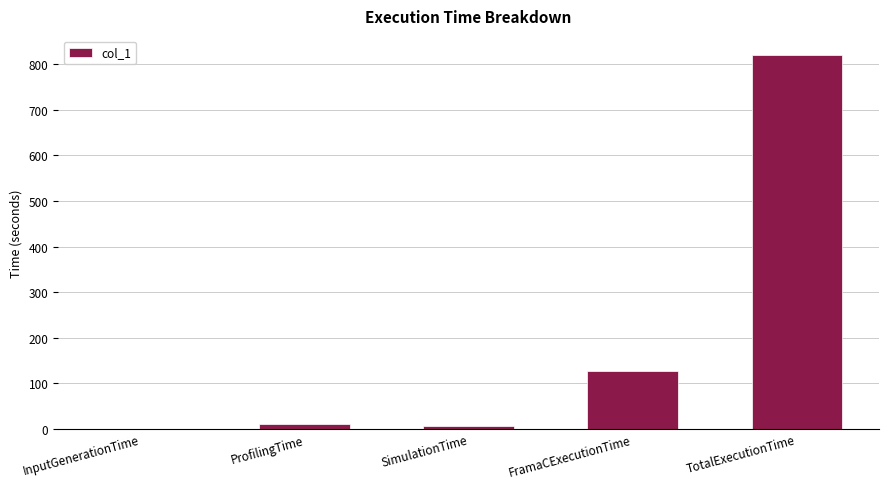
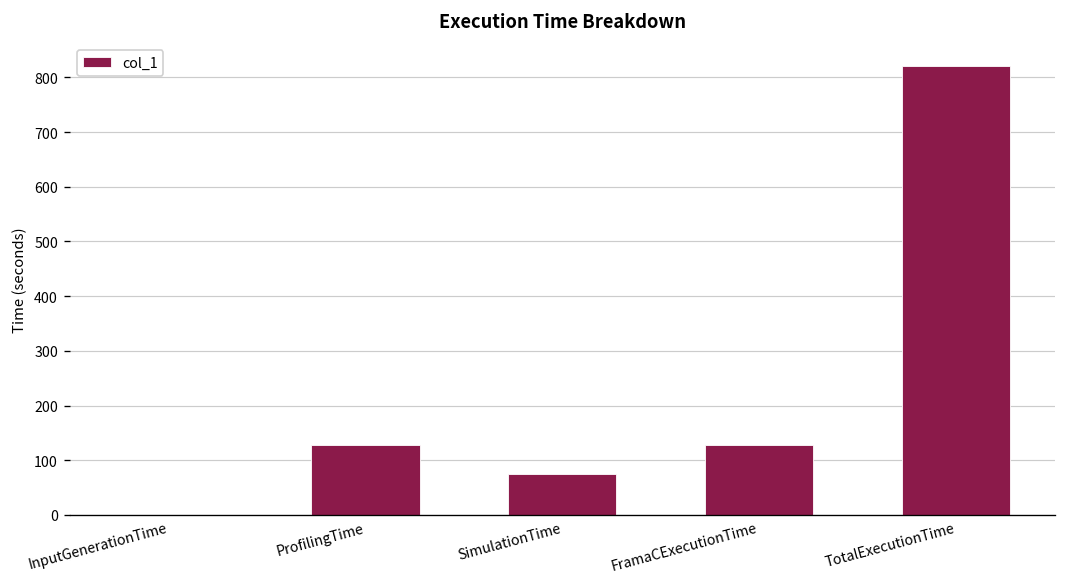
ProfilingTime: 10 -> 130
SimulationTime: 10 -> 80
